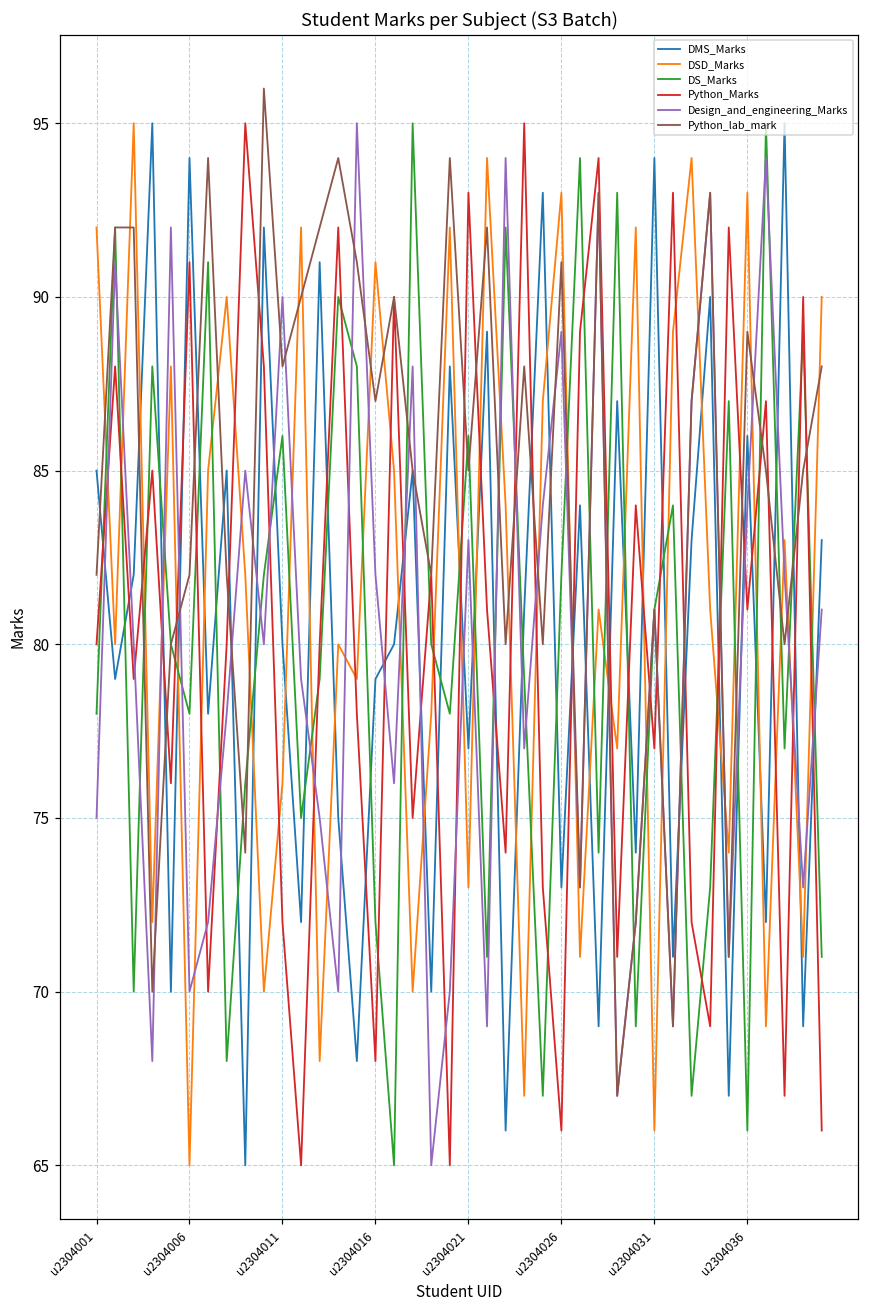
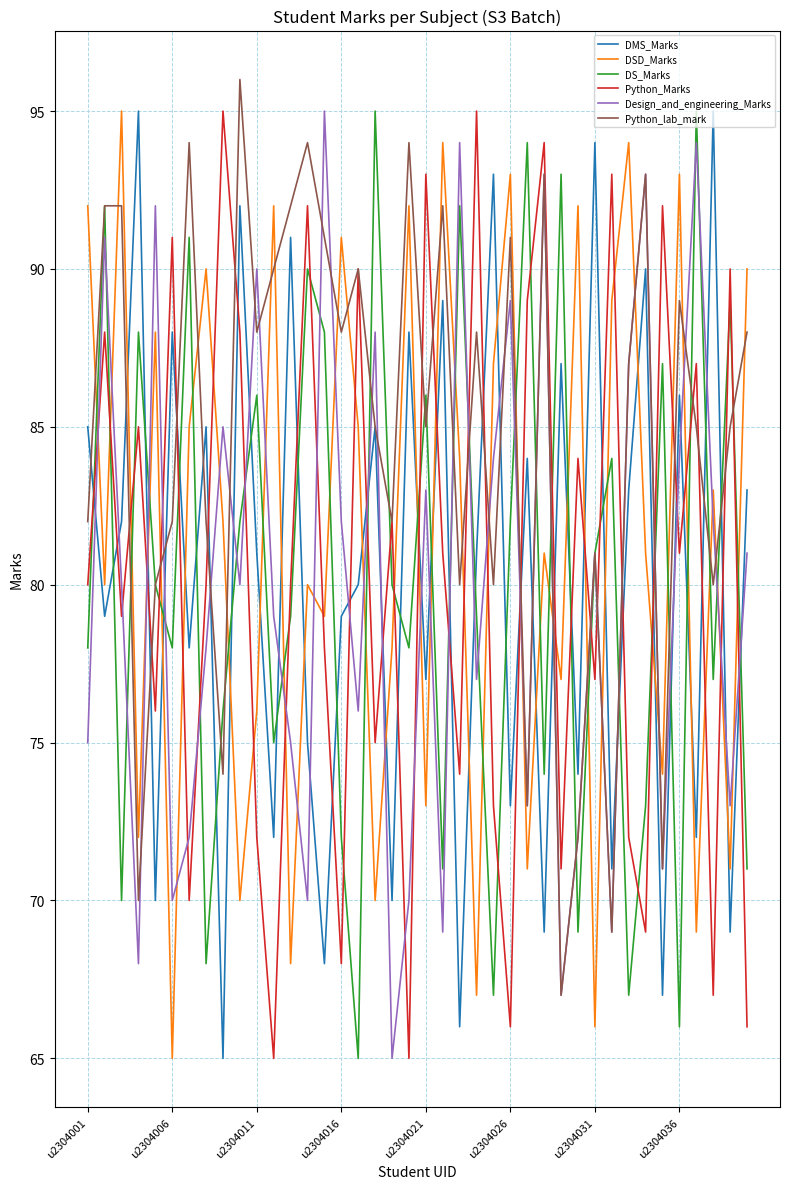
DMS_Marks, u2304006: 94 -> 88
DMS_Marks, u2304011: 80 -> 81
Python_lab_mark, u2304016: 87 -> 88
